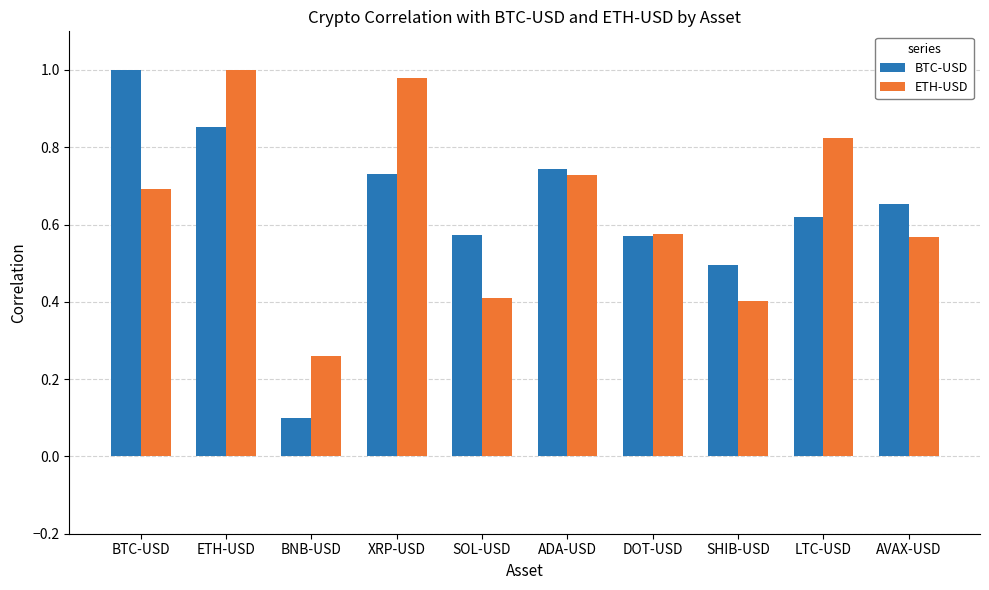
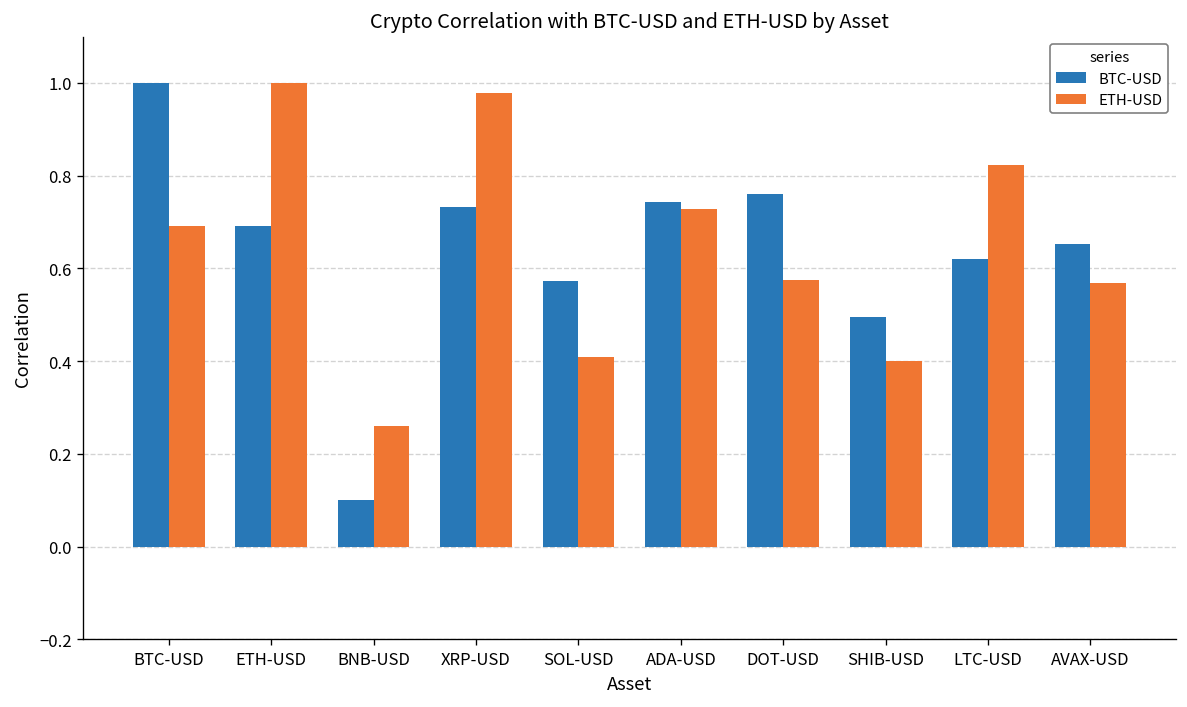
BTC-USD, ETH-USD: 0.85 -> 0.69
BTC-USD, DOT-USD: 0.57 -> 0.76
